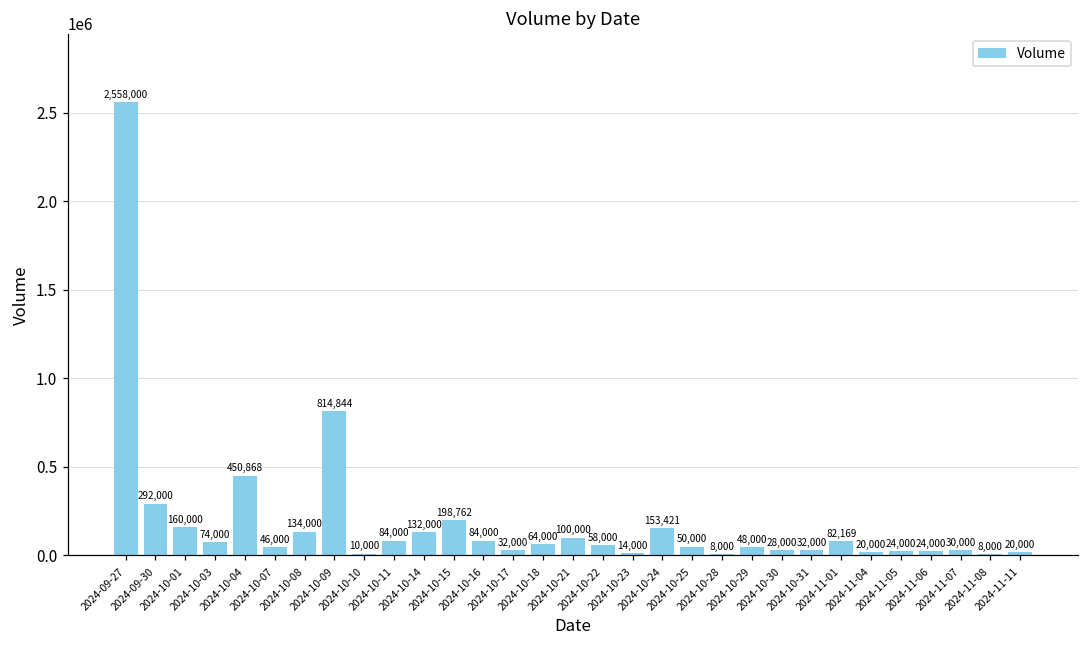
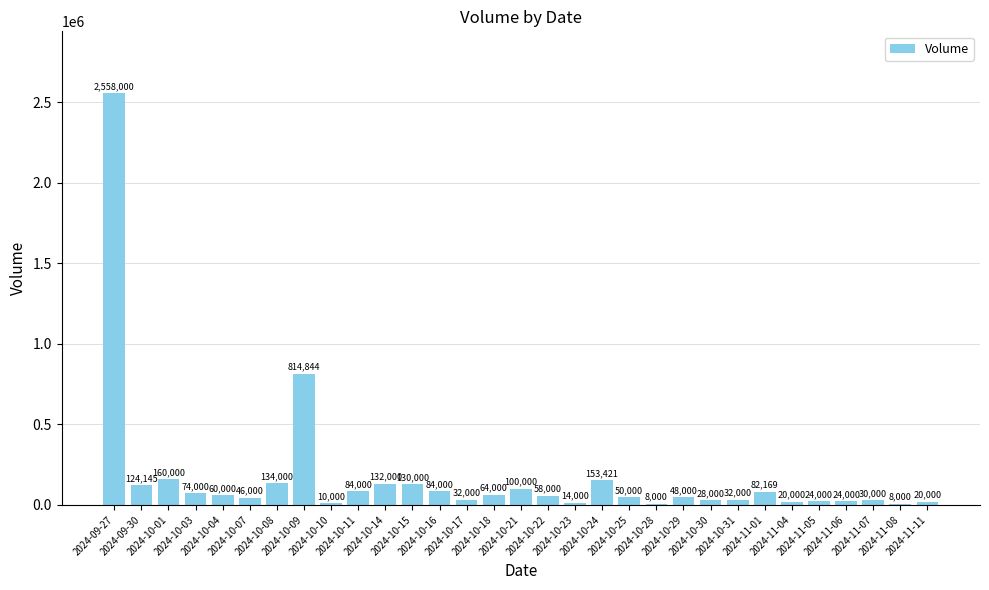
2024-09-30: 292,000 -> 124,145
2024-10-04: 450,868 -> 60,000
2024-10-15: 198,762 -> 130,000
